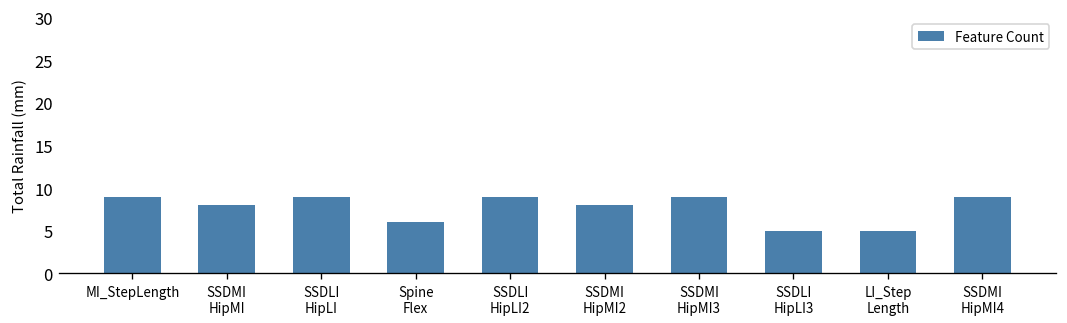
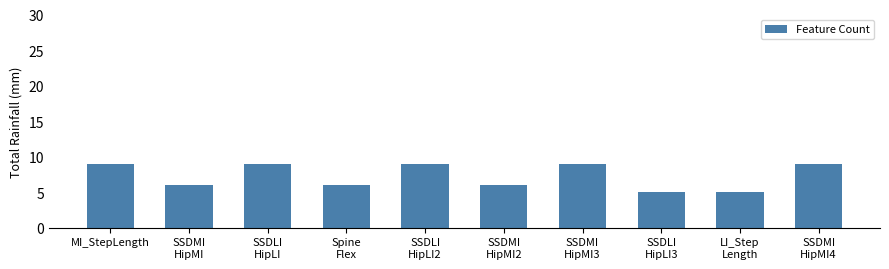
SSDMI HipMI: 8 -> 6
SSDMI HipMI2: 8 -> 6
